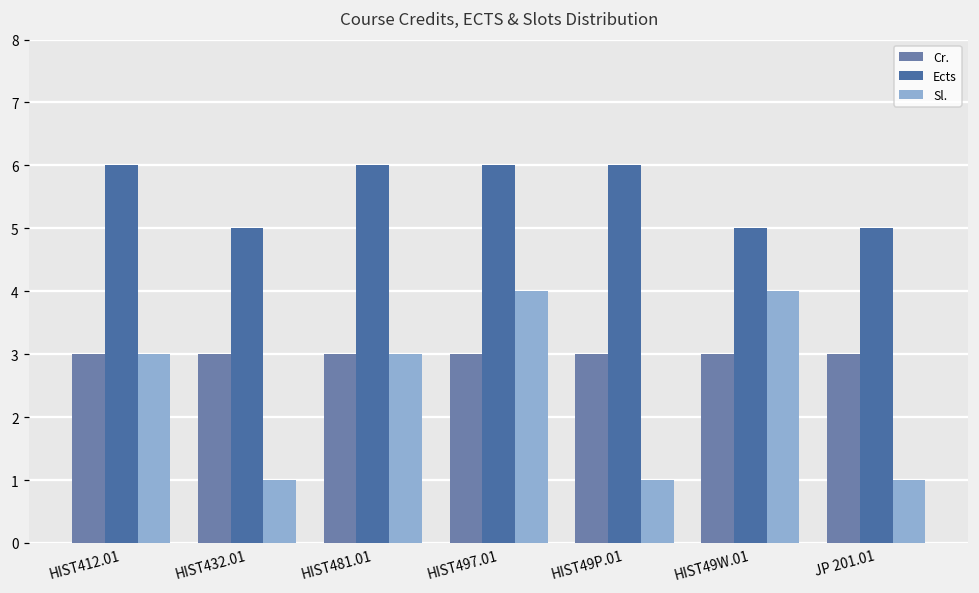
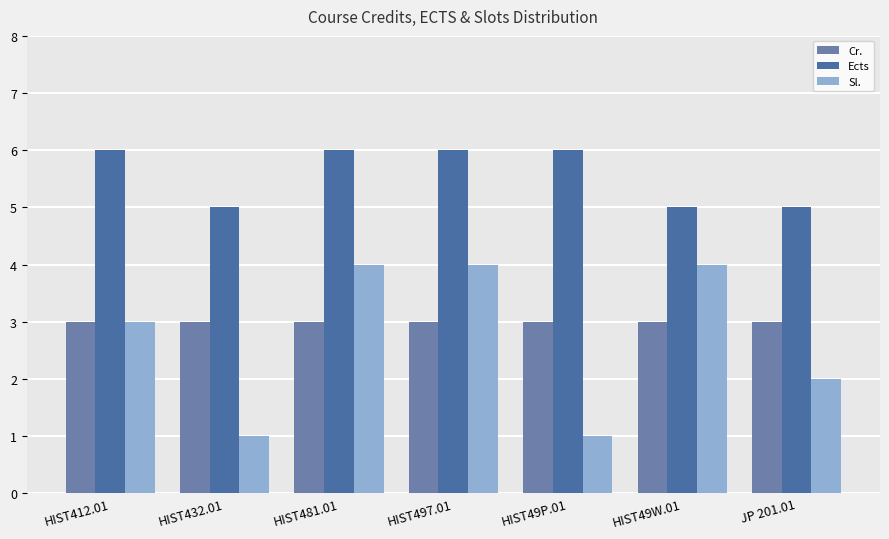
Sl., HIST481.01: 3 -> 4
Sl., JP 201.01: 1 -> 2
